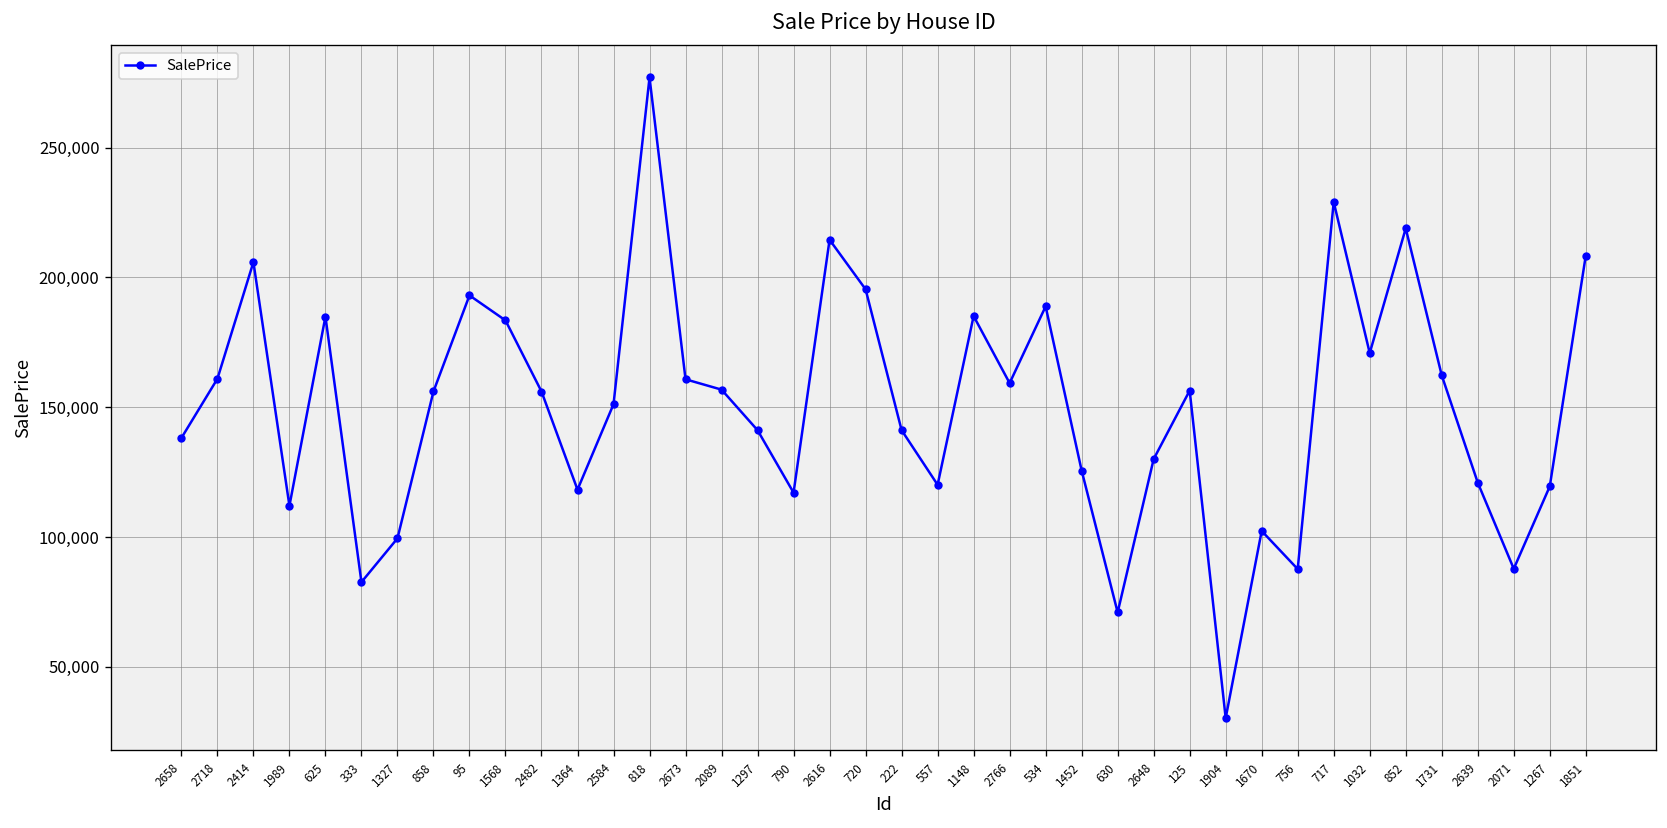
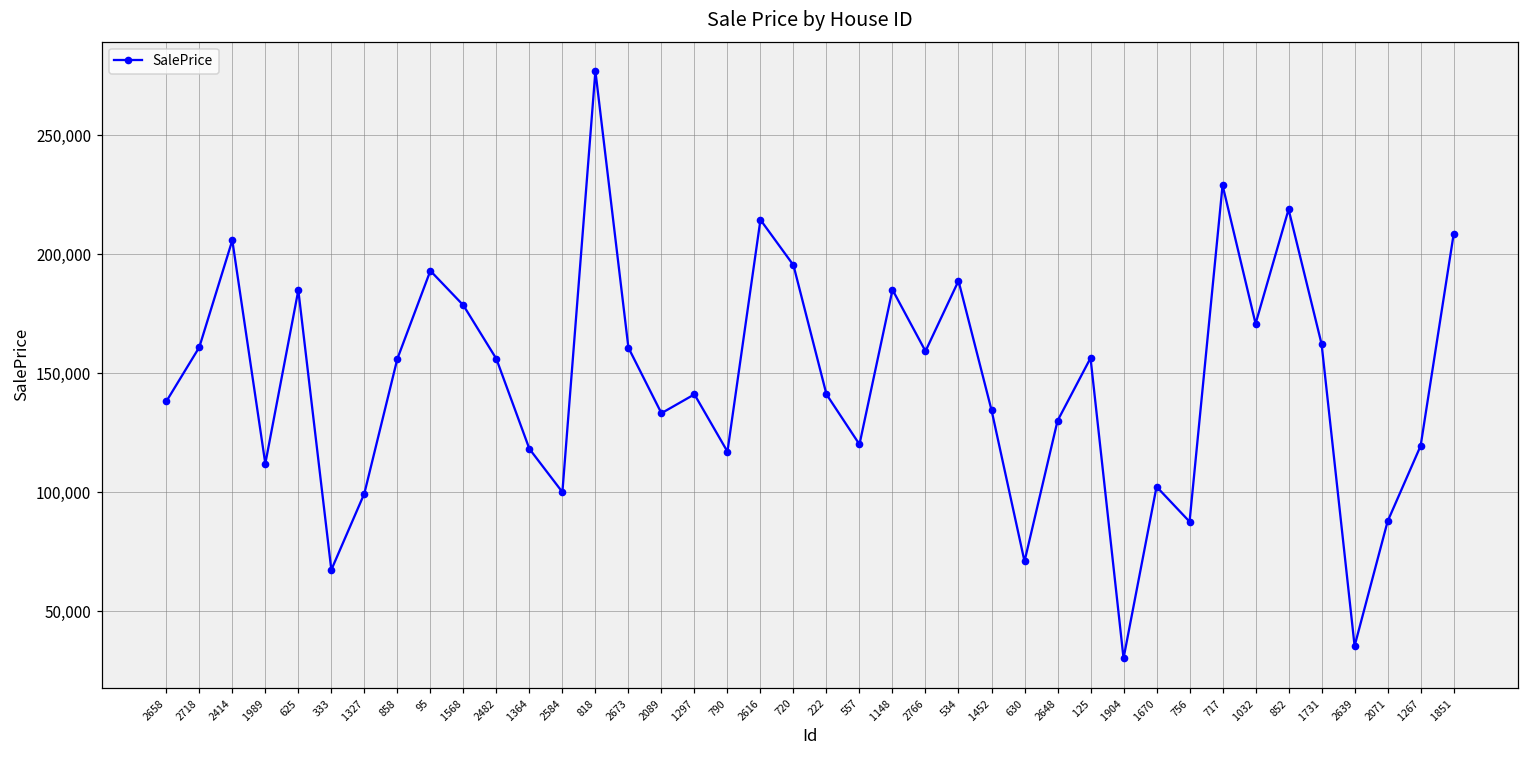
333: 83,000 -> 67,000
1568: 183,000 -> 179,000
2584: 151,000 -> 100,000
2089: 157,000 -> 133,000
1452: 126,000 -> 135,000
2639: 121,000 -> 35,000
